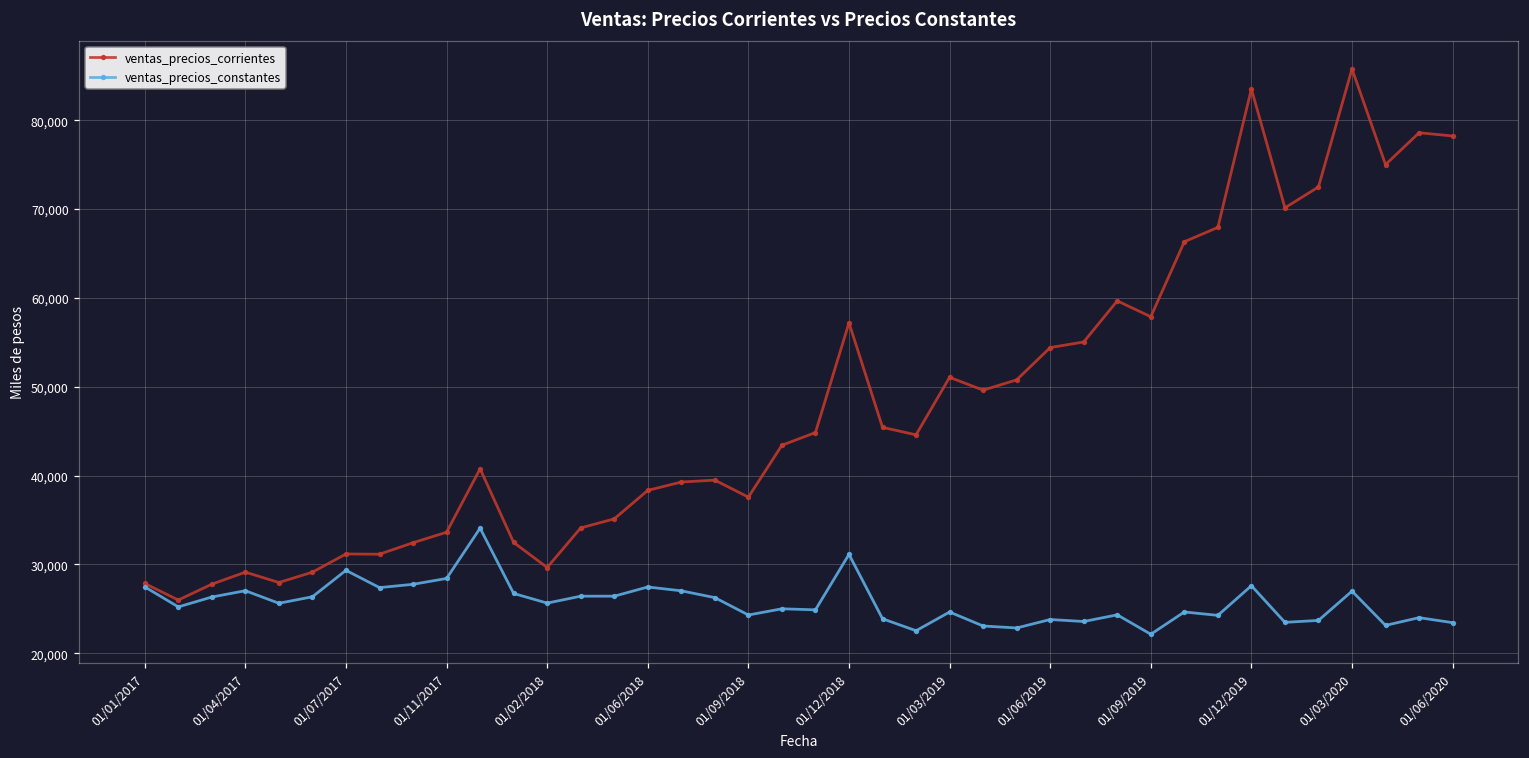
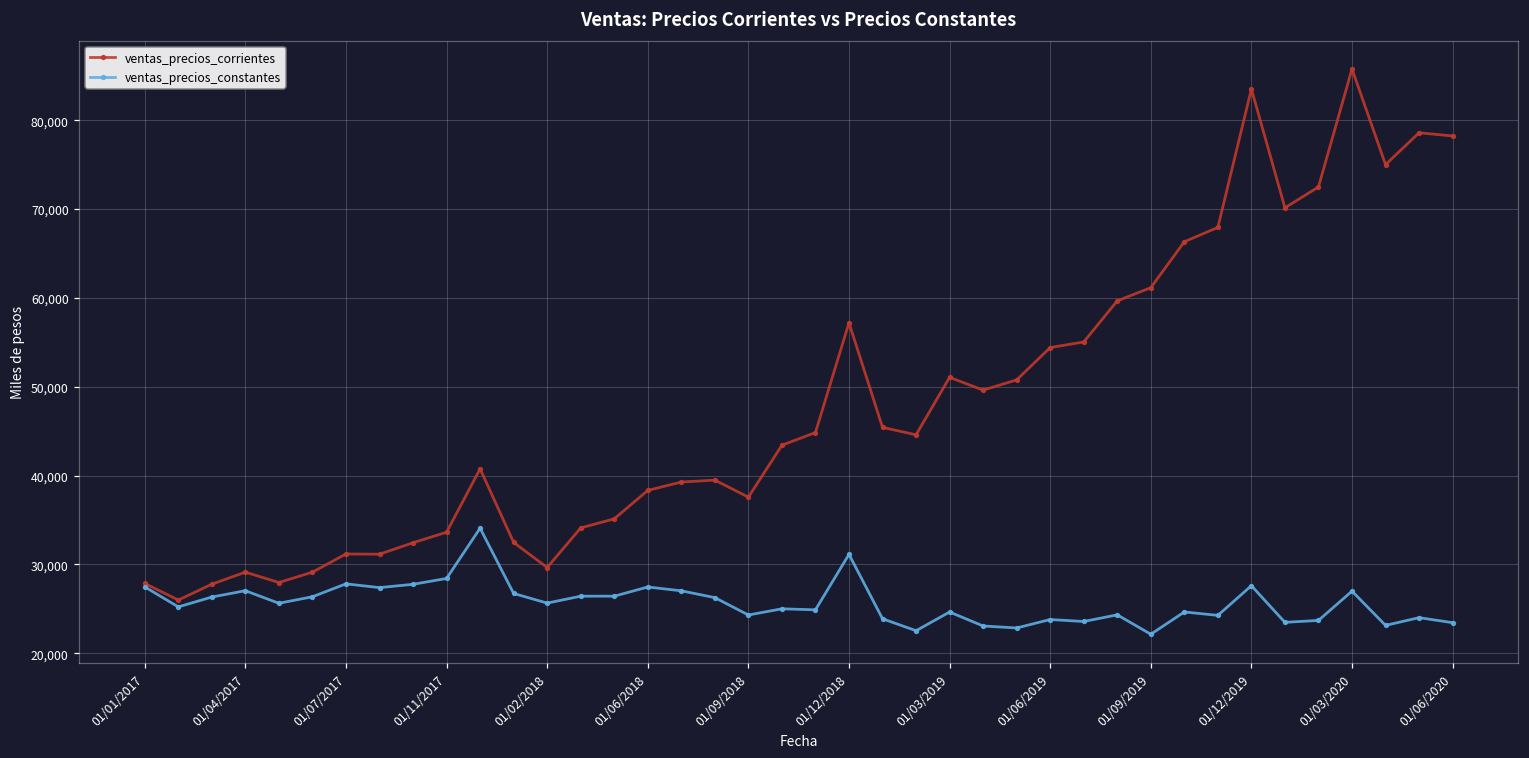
ventas_precios_constantes, 01/07/2017: 29,000 -> 28,000
ventas_precios_corrientes, 01/09/2019: 58,000 -> 61,000
